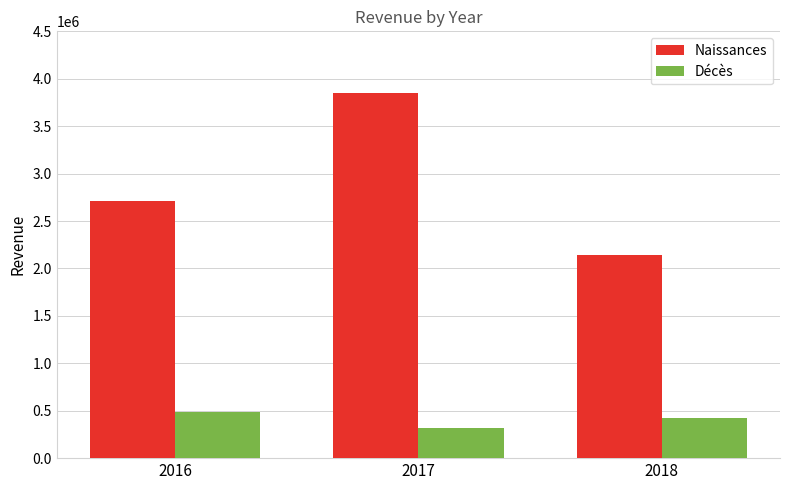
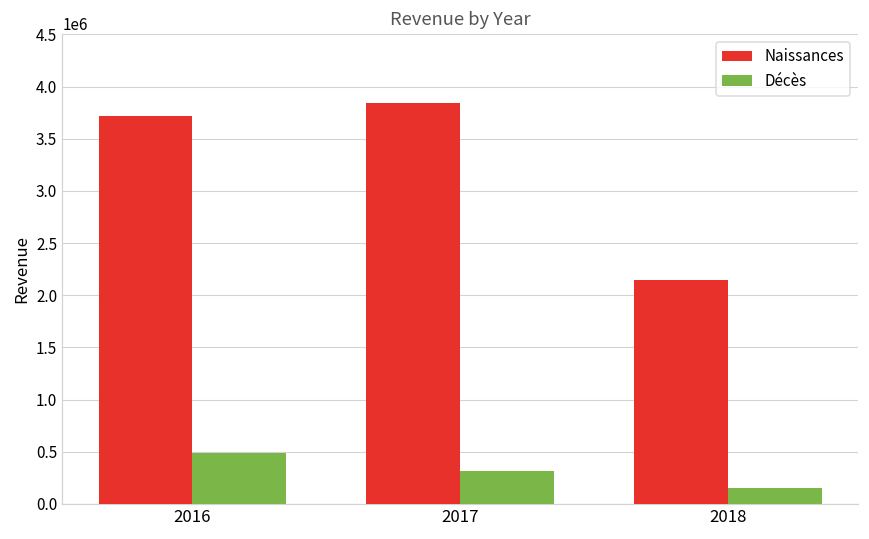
Naissances, 2016: 2700000 -> 3700000
Décès, 2018: 400000 -> 100000
